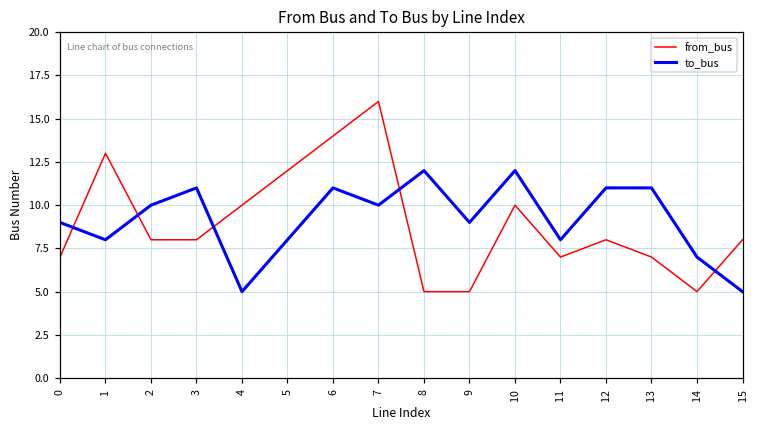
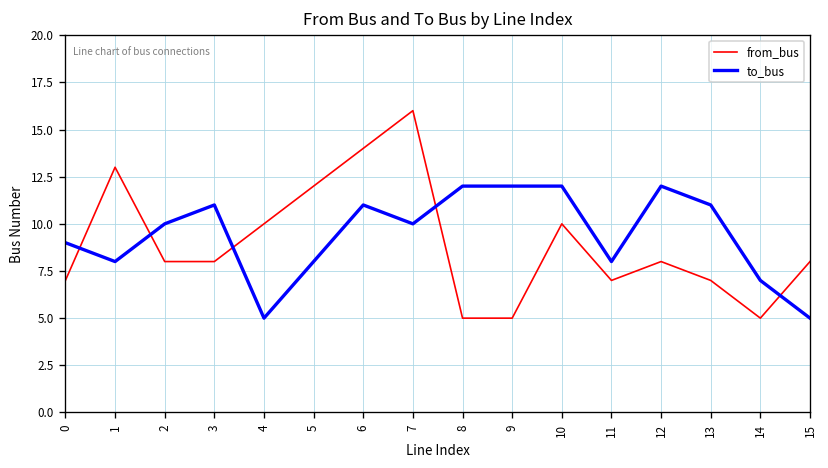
to_bus, 9: 9 -> 12
to_bus, 12: 11 -> 12
